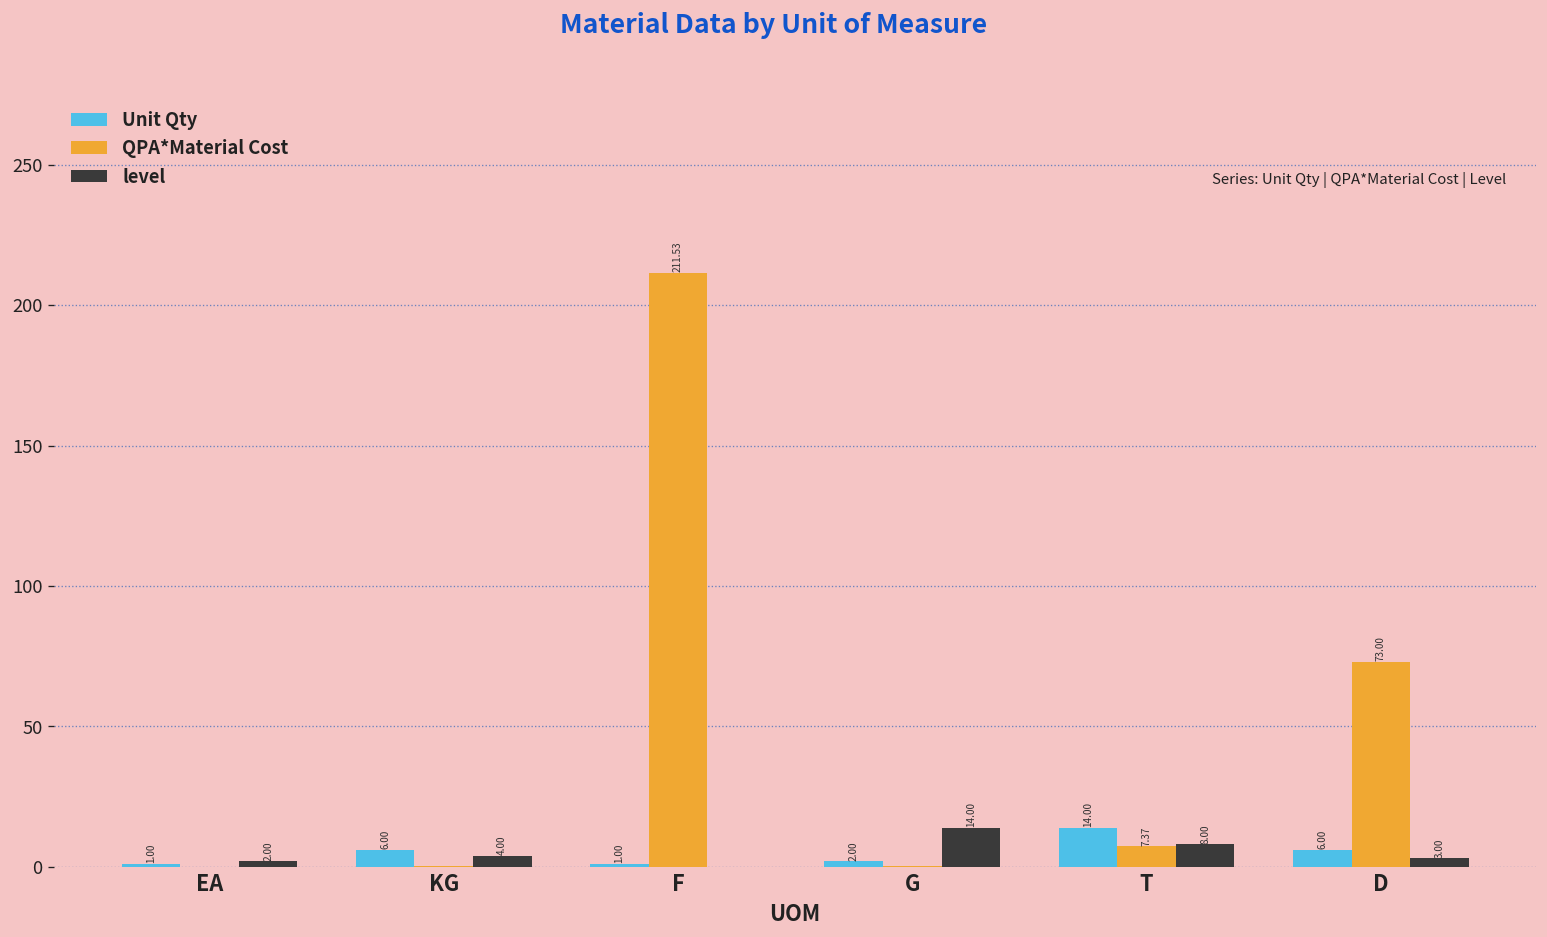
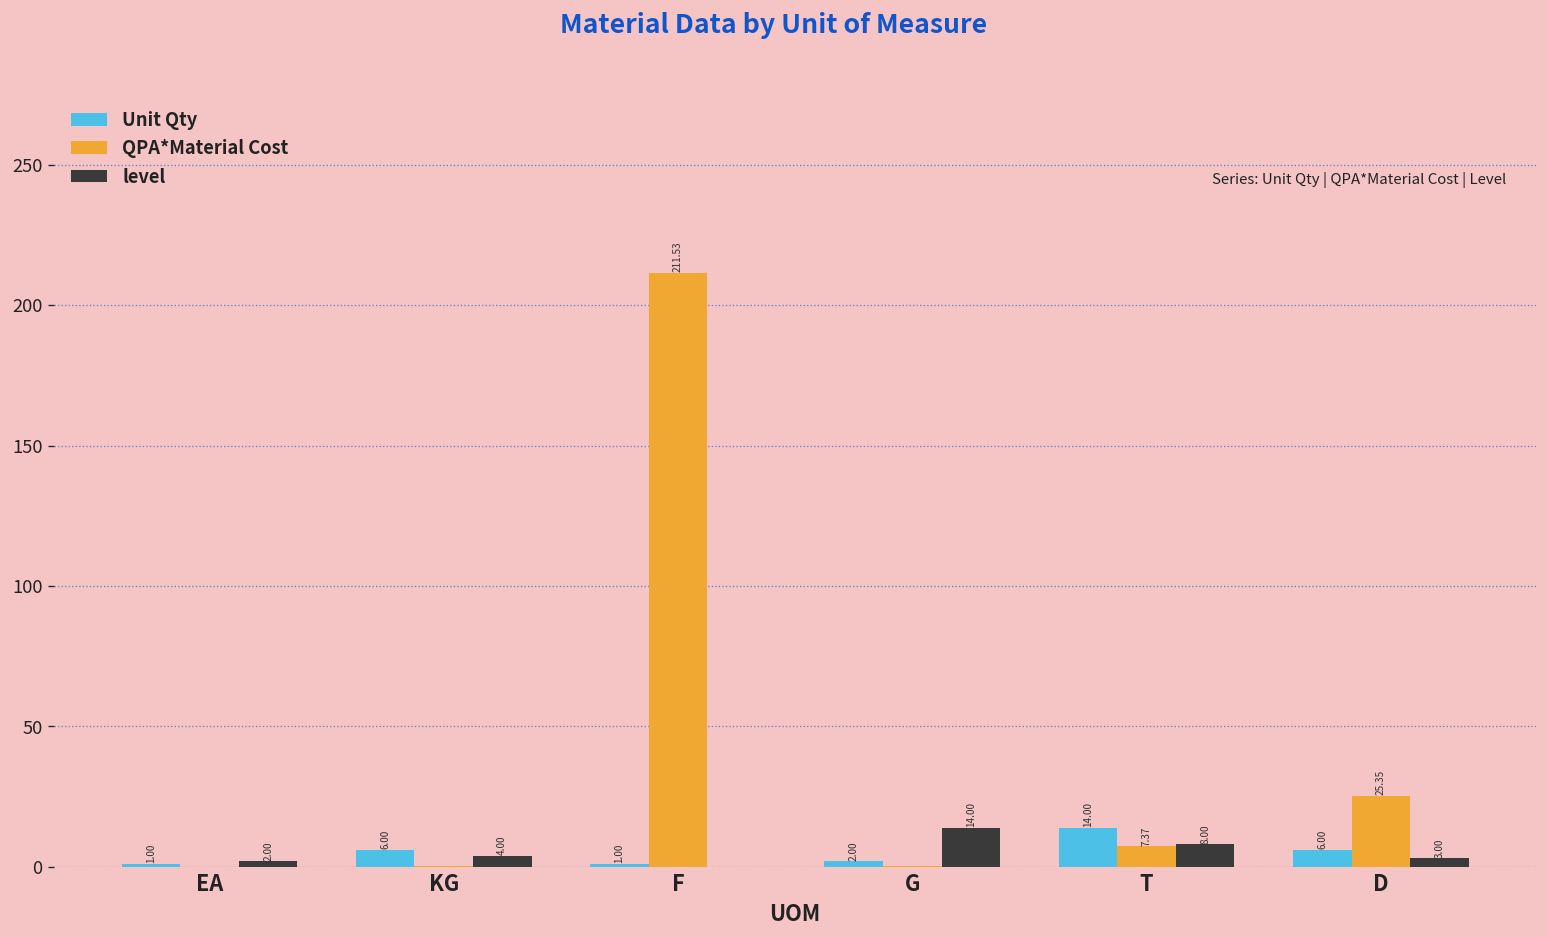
QPA*Material Cost, D: 73.00 -> 25.35
